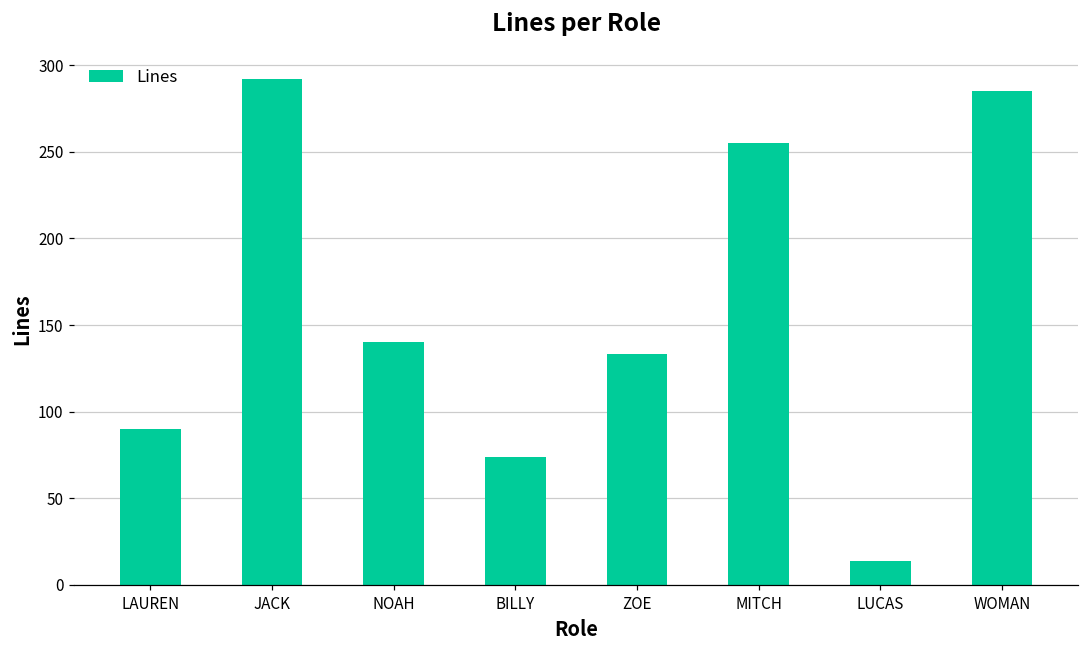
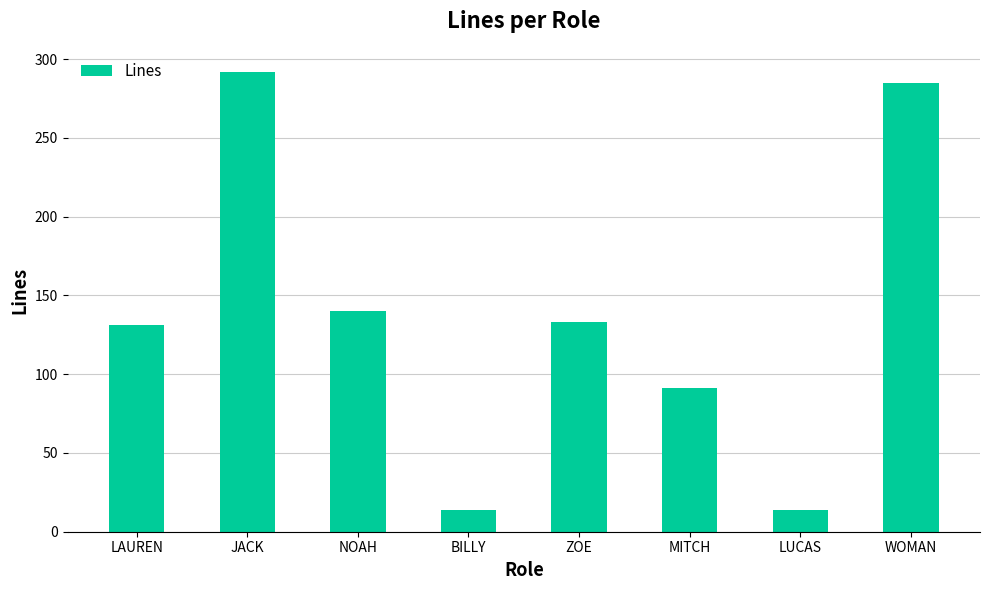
LAUREN: 90 -> 131
BILLY: 74 -> 14
MITCH: 255 -> 91
